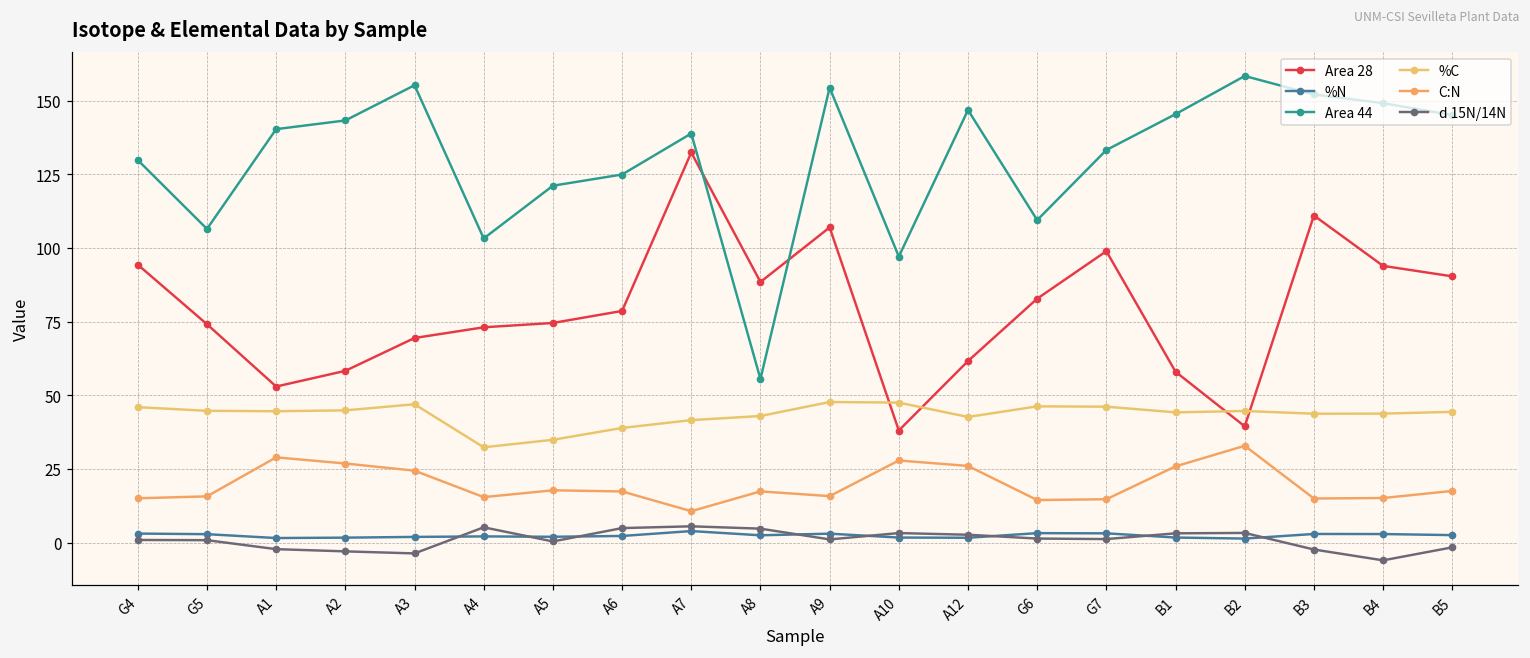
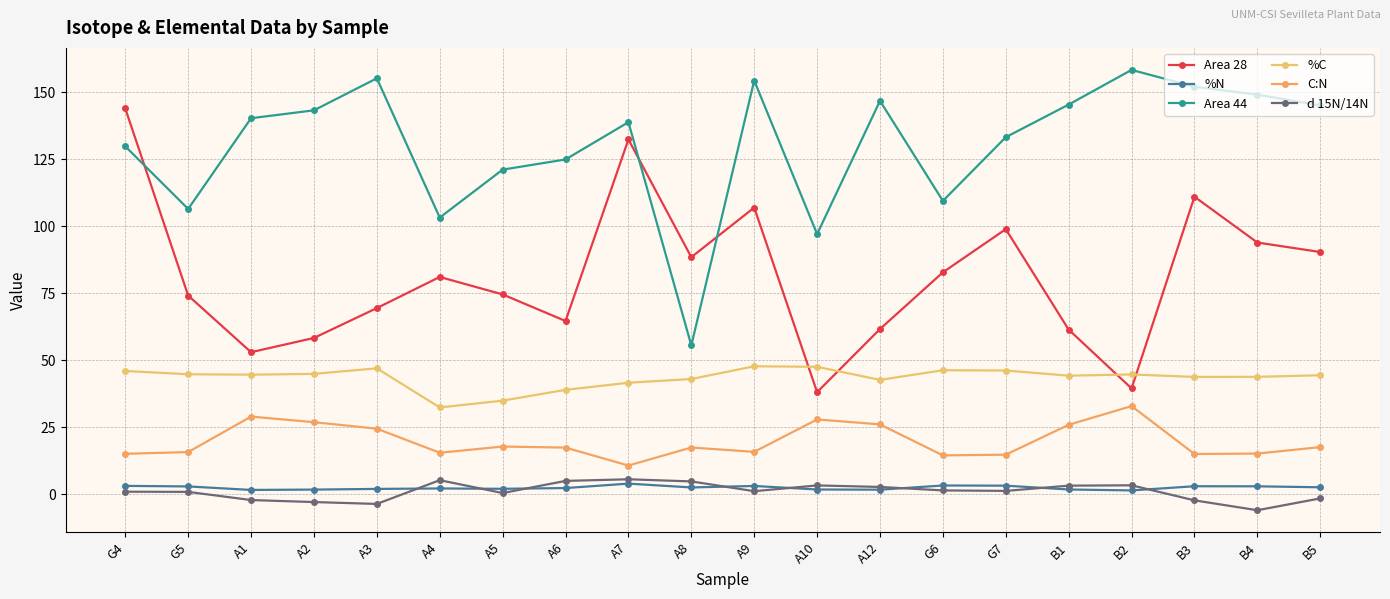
Area 28, G4: 94 -> 144
Area 28, A4: 73 -> 81
Area 28, A6: 79 -> 65
Area 28, B1: 58 -> 61
